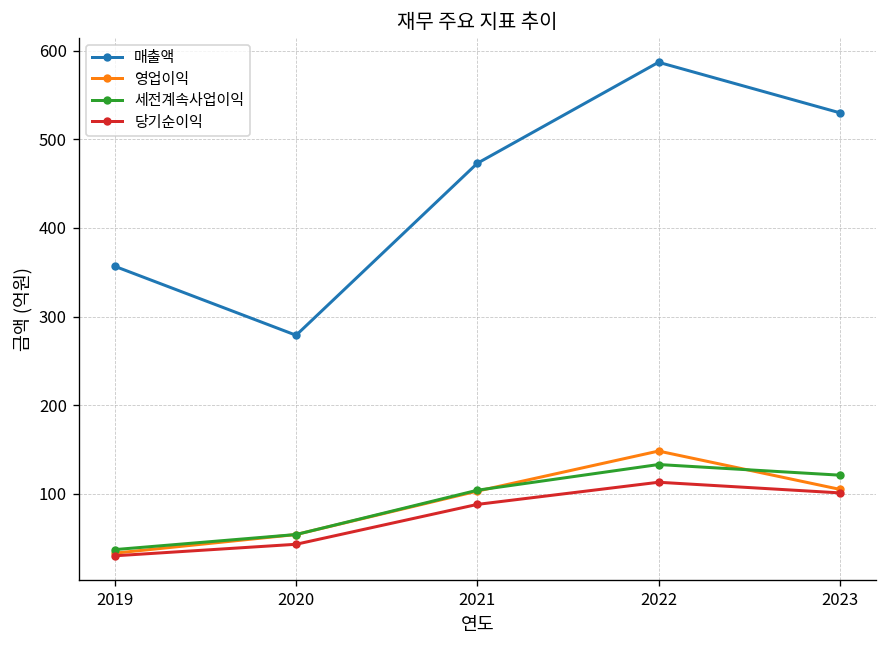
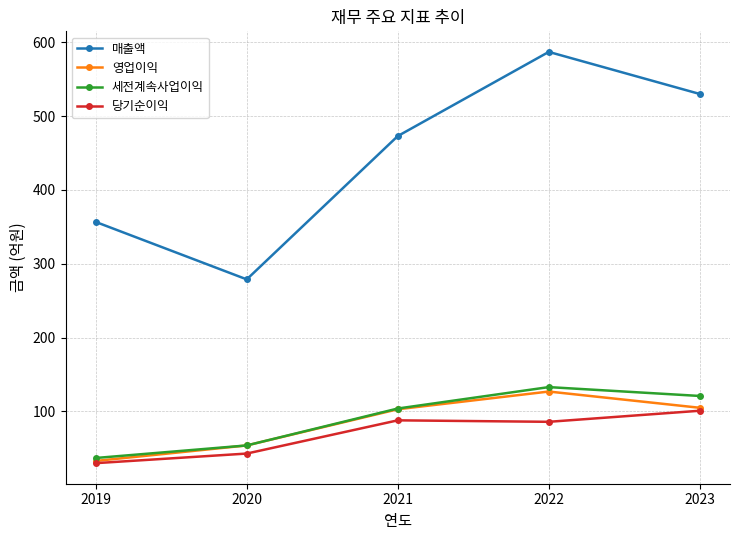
영업이익, 2022: 150 -> 130
당기순이익, 2022: 110 -> 90
